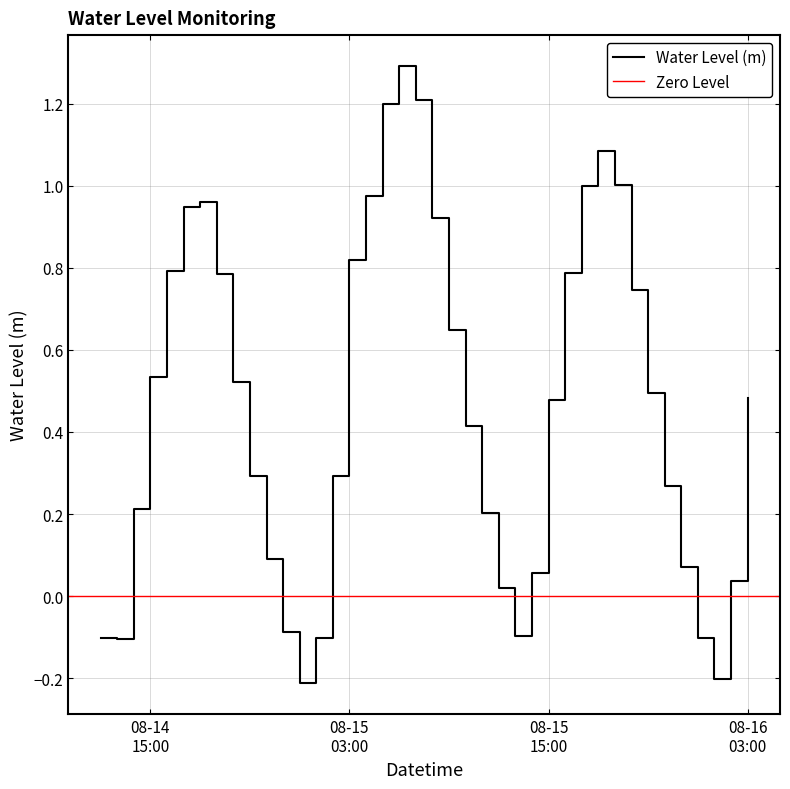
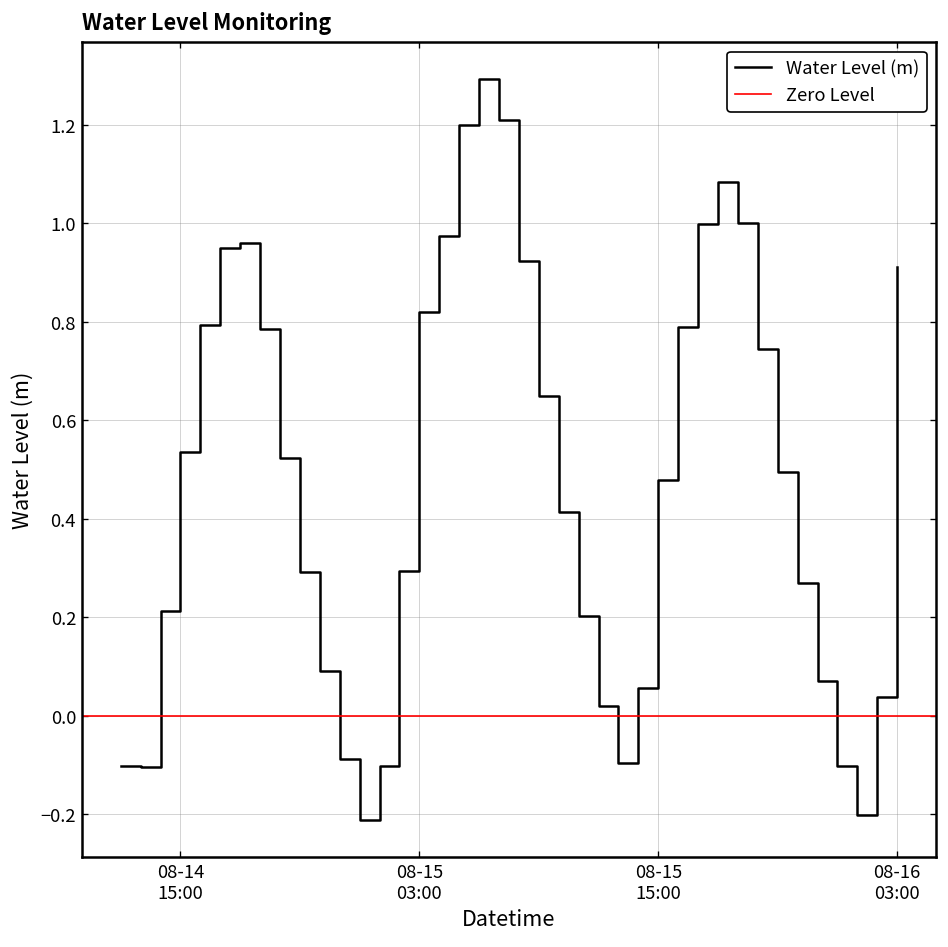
08-16 03:00: 0.48 -> 0.91
